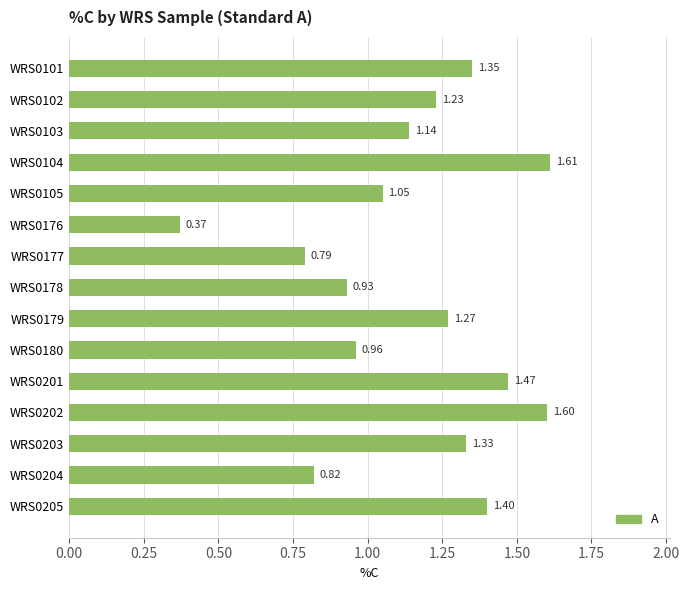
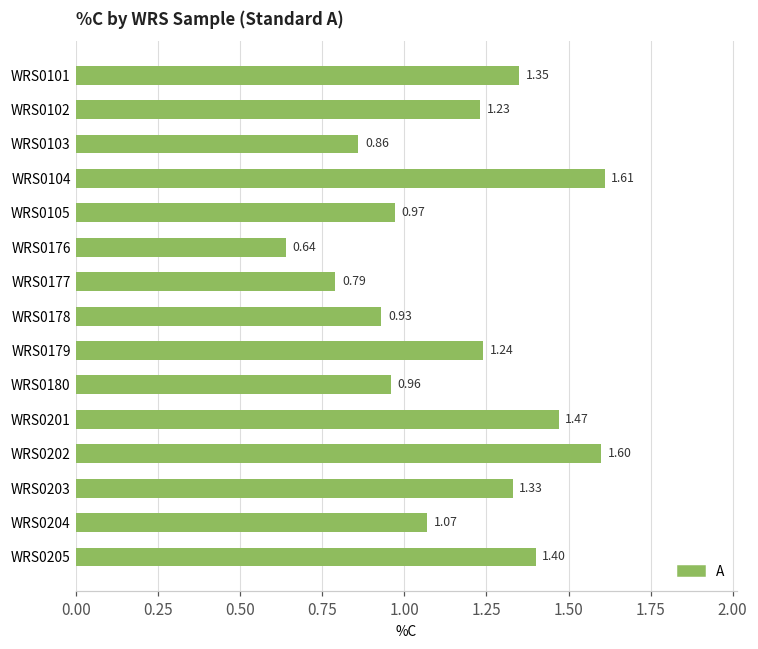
WRS0103: 1.14 -> 0.86
WRS0105: 1.05 -> 0.97
WRS0176: 0.37 -> 0.64
WRS0179: 1.27 -> 1.24
WRS0204: 0.82 -> 1.07
